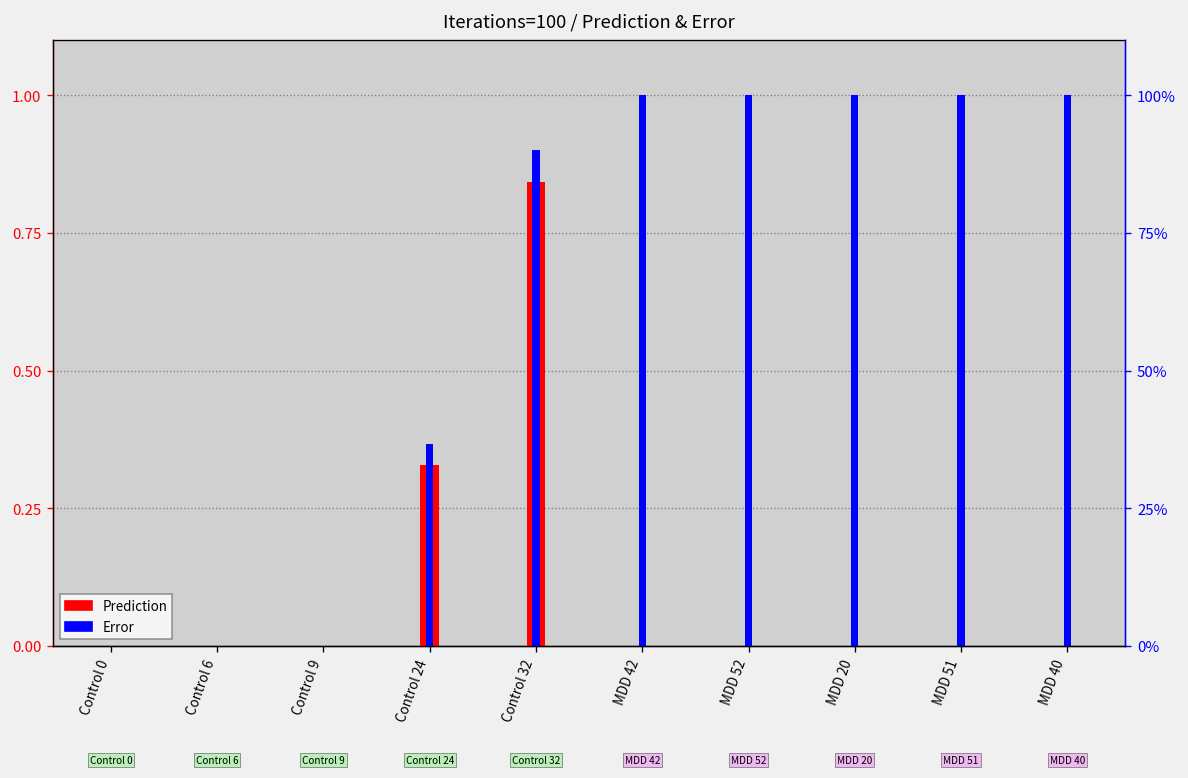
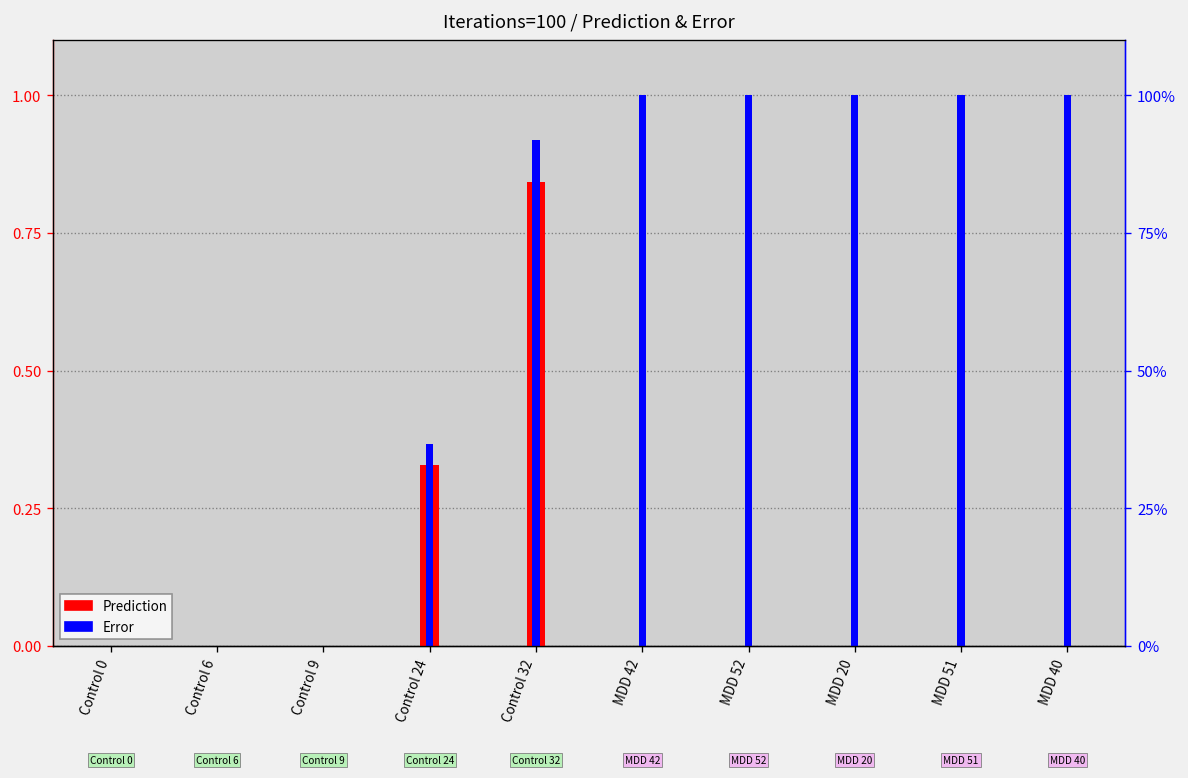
Error, Control 32: 0.90 -> 0.92
